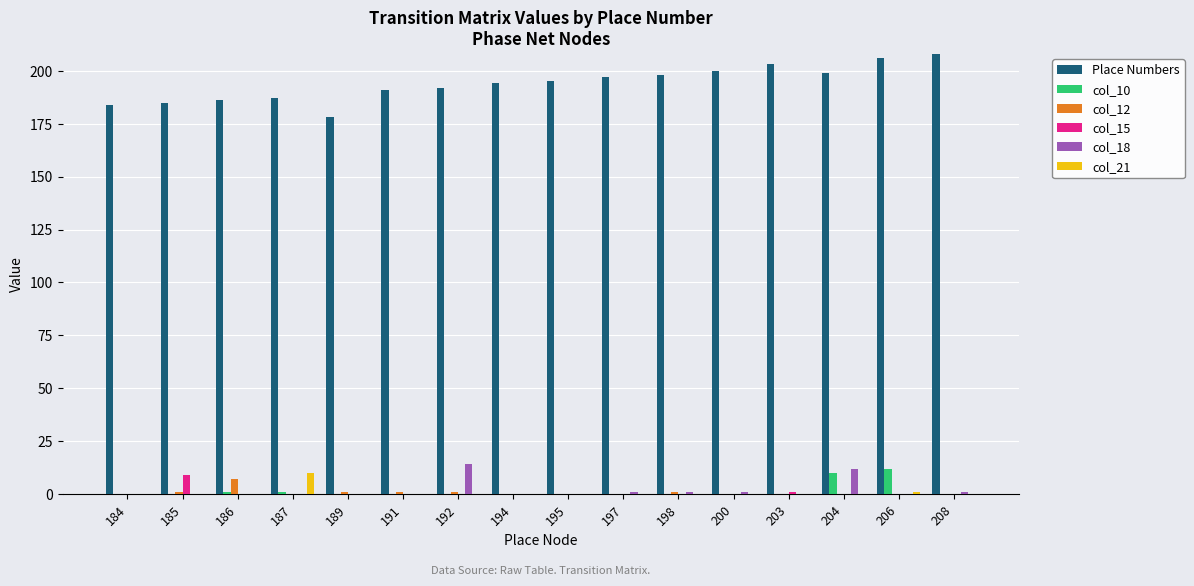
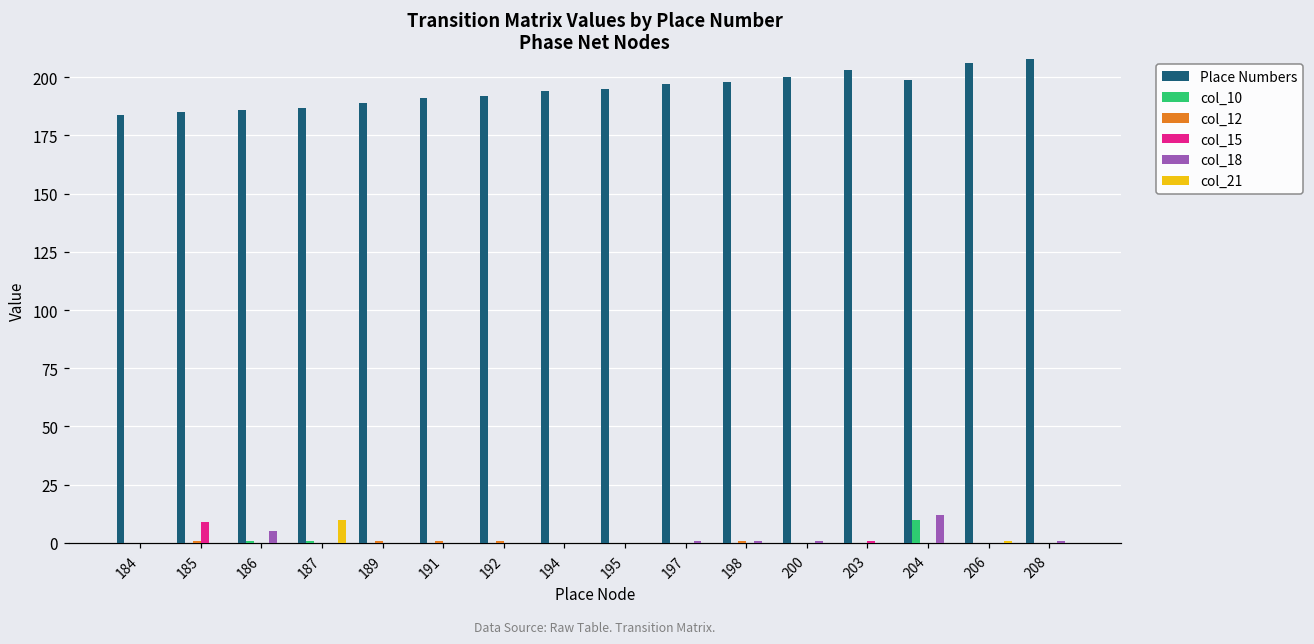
col_12, 186: 7 -> 0
col_18, 186: 0 -> 5
Place Numbers, 189: 178 -> 189
col_18, 192: 14 -> 0
col_10, 206: 12 -> 0
